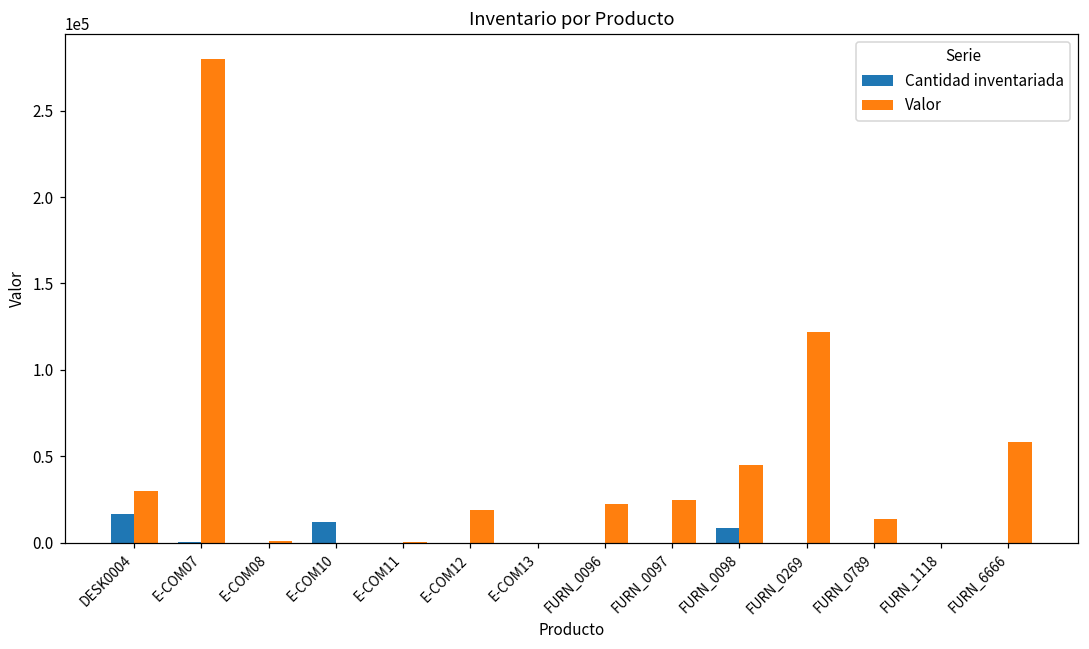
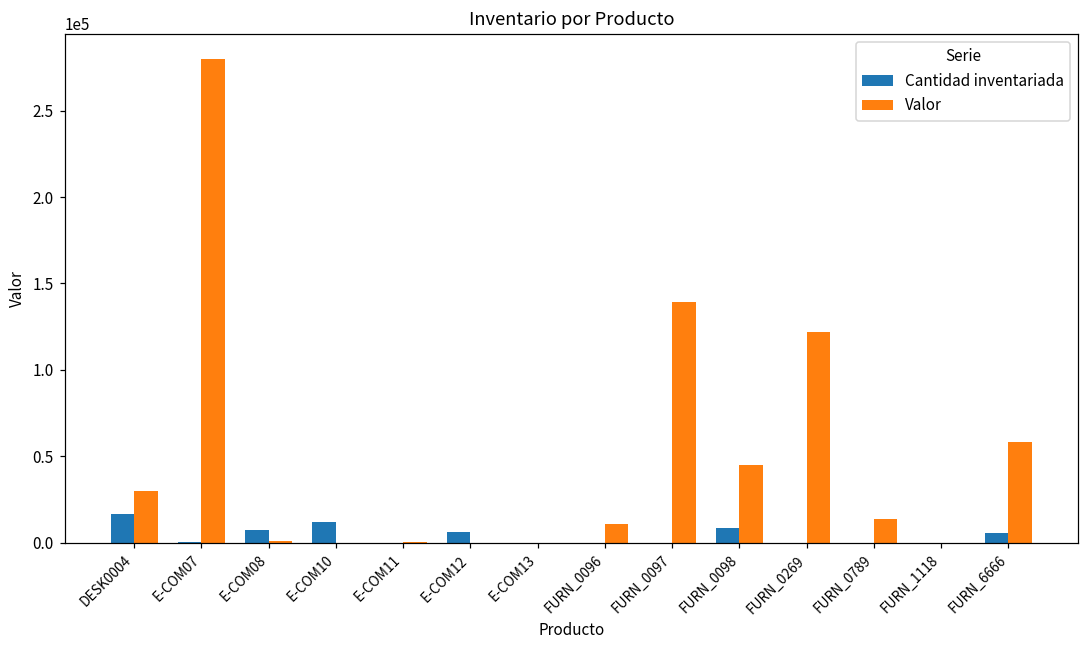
Cantidad inventariada, E-COM08: 0 -> 7000
Cantidad inventariada, E-COM12: 0 -> 6000
Valor, E-COM12: 19000 -> 0
Valor, FURN_0096: 23000 -> 11000
Valor, FURN_0097: 25000 -> 139000
Cantidad inventariada, FURN_6666: 0 -> 6000
